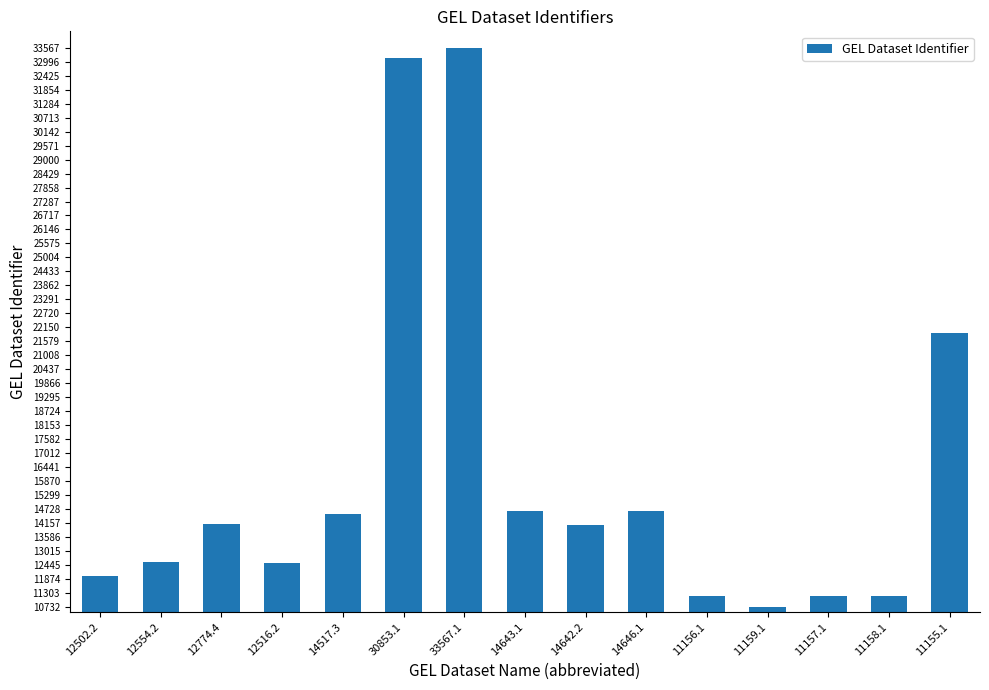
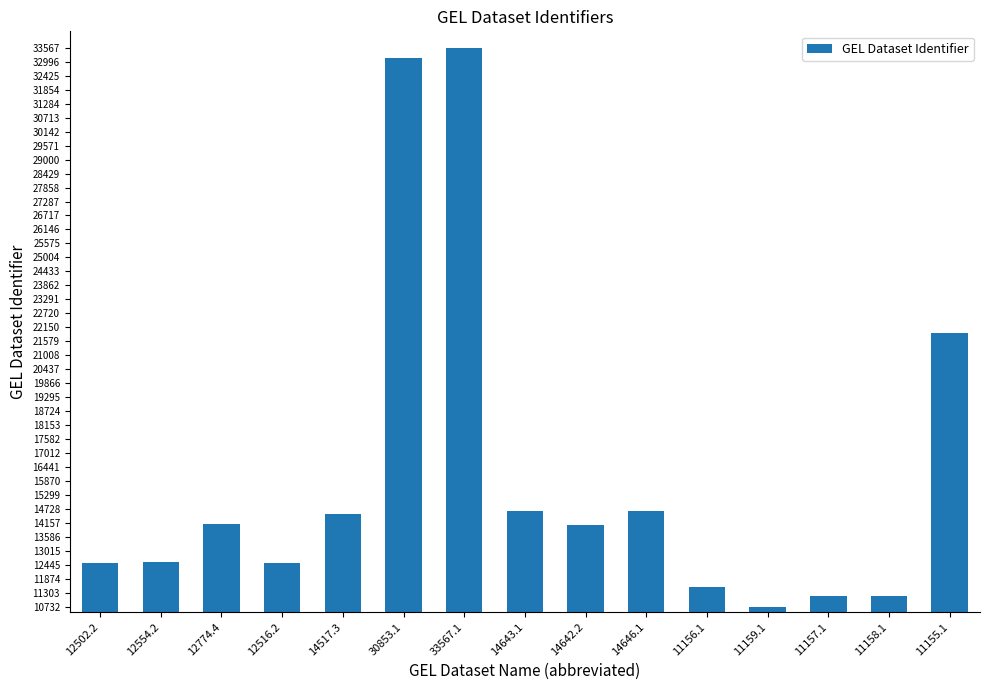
12502.2: 12000 -> 12500
11156.1: 11200 -> 11500
